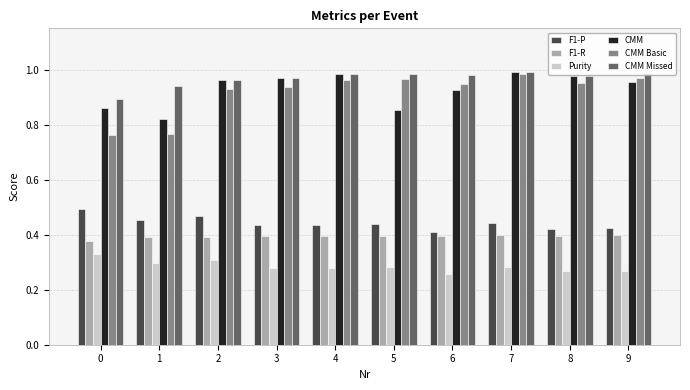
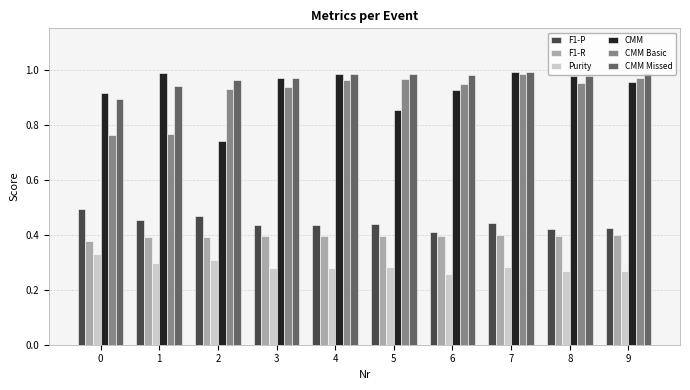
CMM, 0: 0.86 -> 0.91
CMM, 1: 0.82 -> 0.99
CMM, 2: 0.96 -> 0.74
